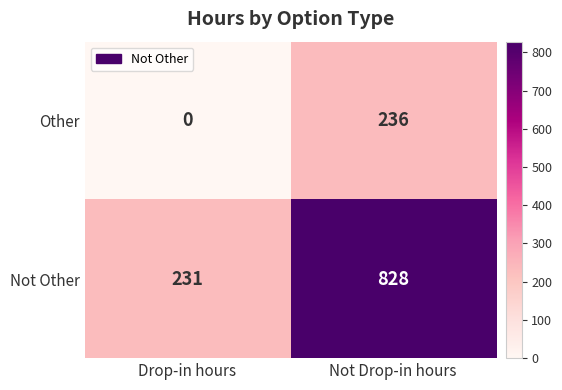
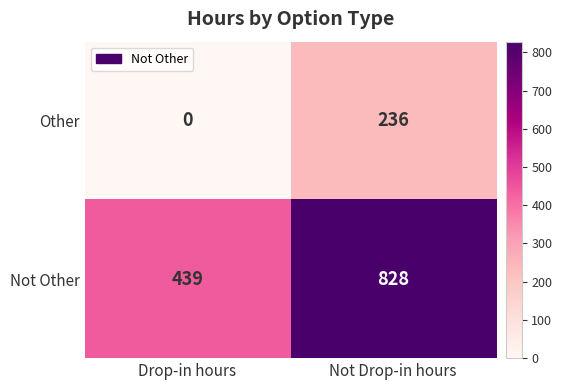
Not Other, Drop-in hours: 231 -> 439
